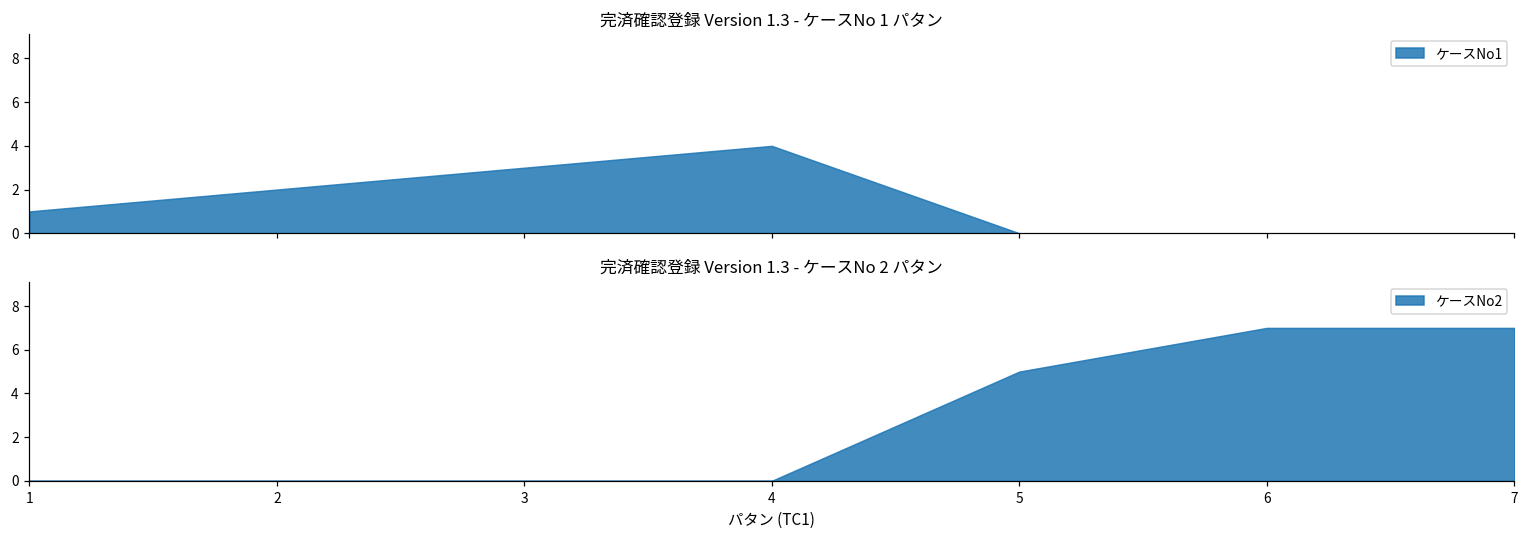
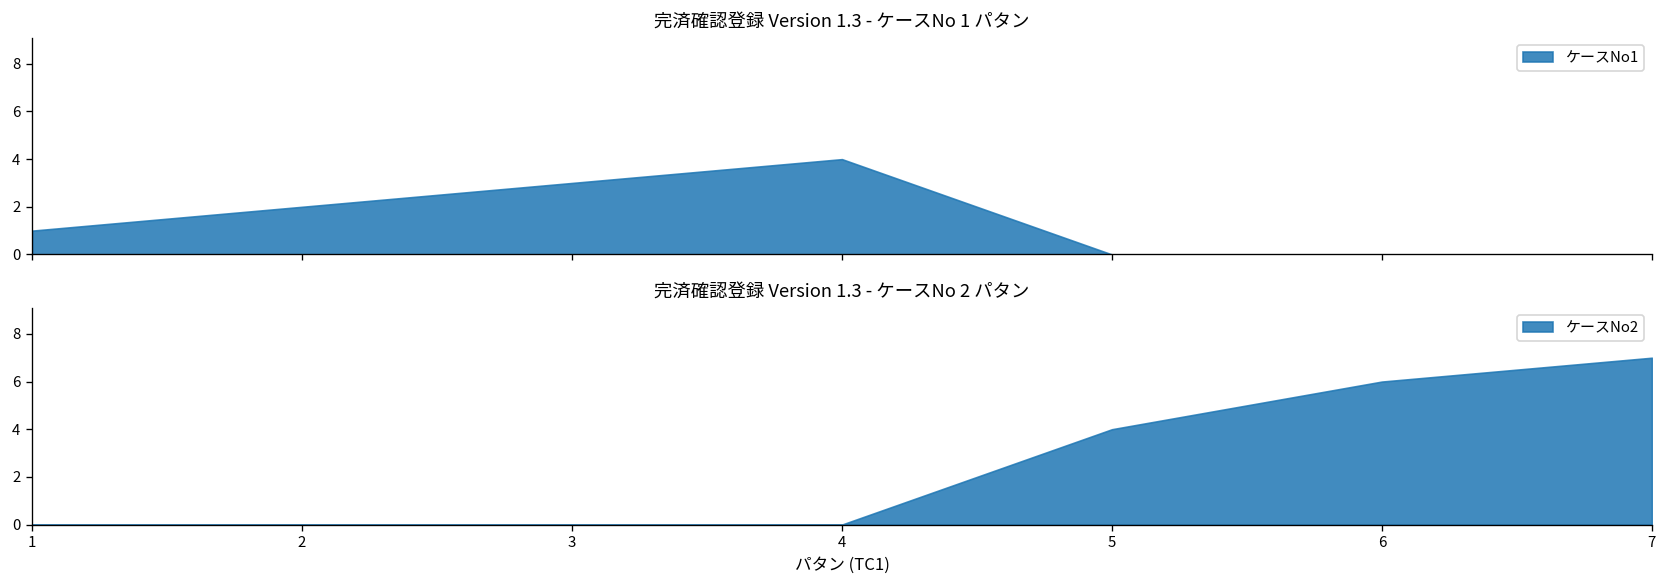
完済確認登録 Version 1.3 - ケースNo 2 パタン, 5: 5 -> 4
完済確認登録 Version 1.3 - ケースNo 2 パタン, 6: 7 -> 6
